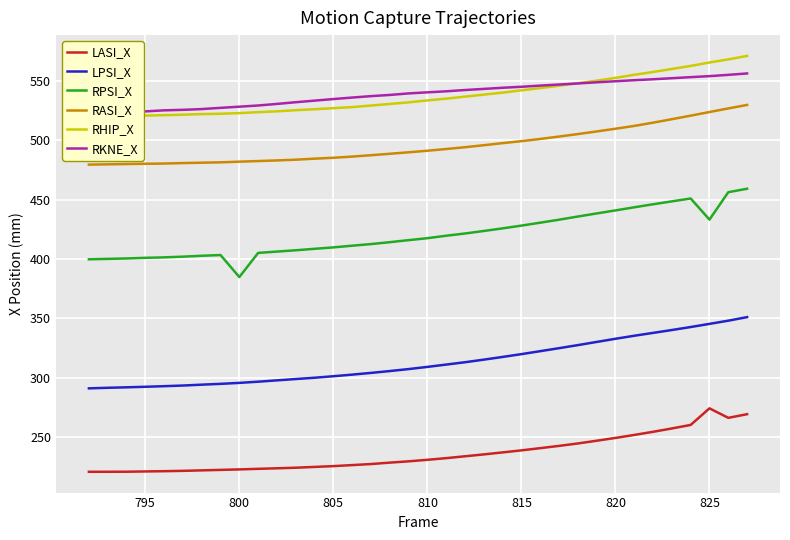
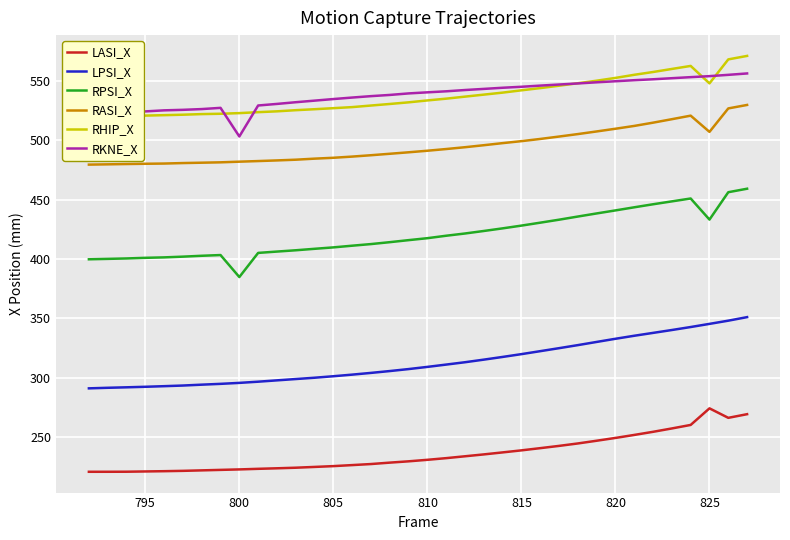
RKNE_X, 800: 528 -> 503
RASI_X, 825: 524 -> 507
RHIP_X, 825: 566 -> 548
